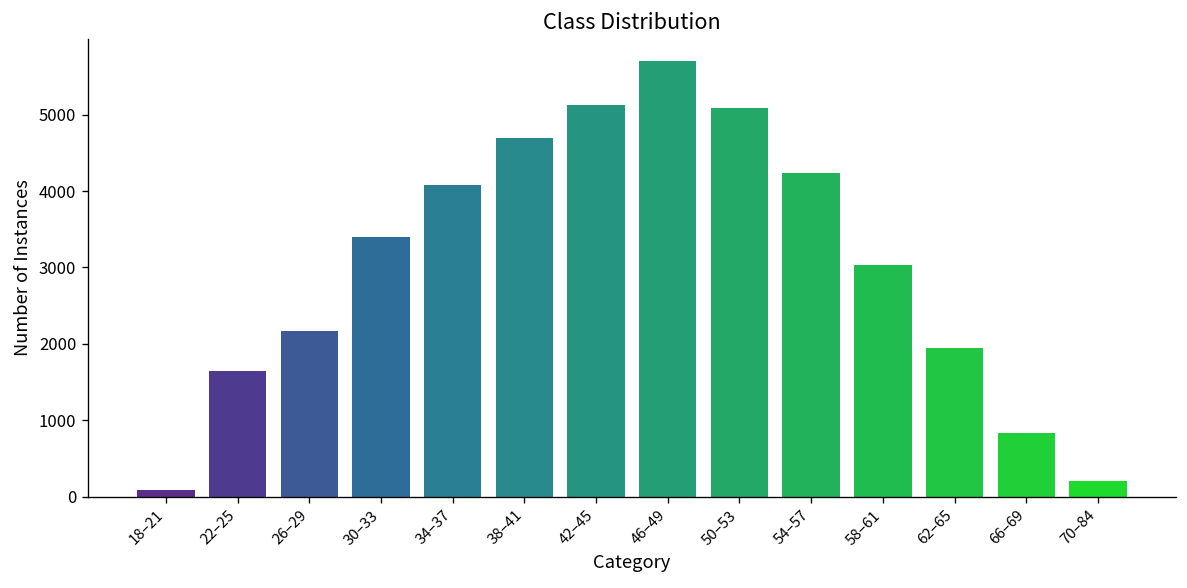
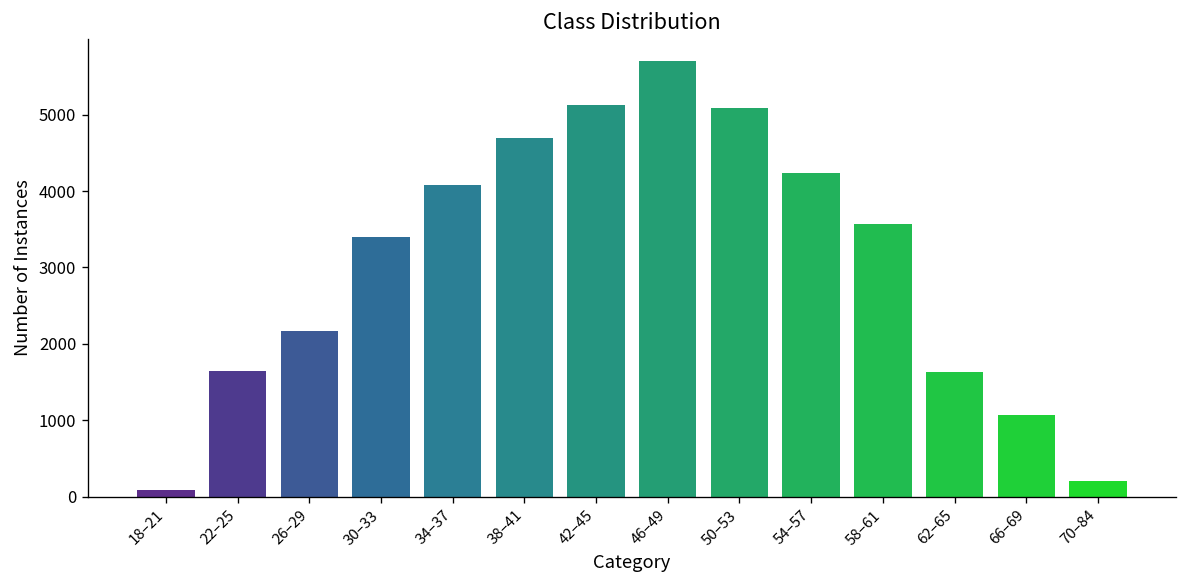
58–61: 3000 -> 3600
62–65: 2000 -> 1600
66–69: 800 -> 1100
